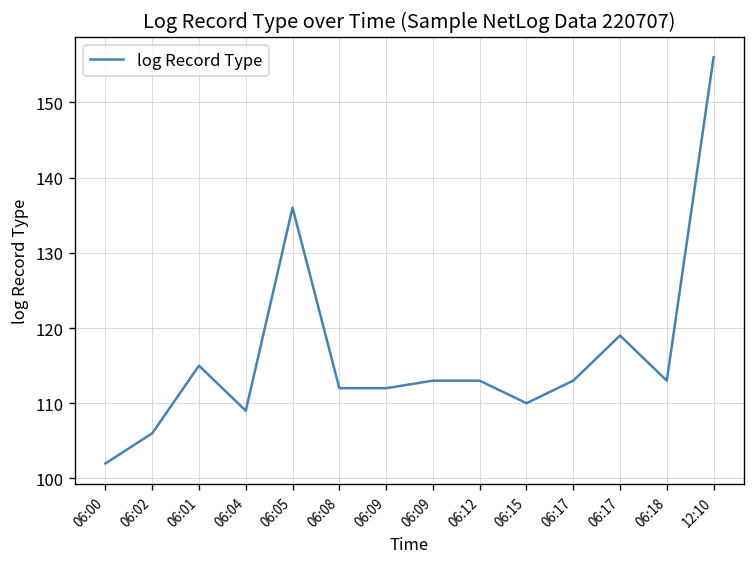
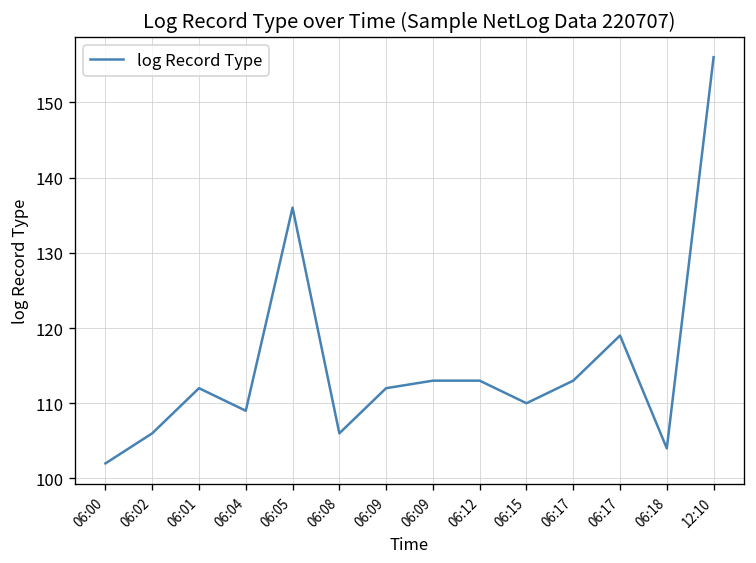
06:01: 115 -> 112
06:08: 112 -> 106
06:18: 113 -> 104
